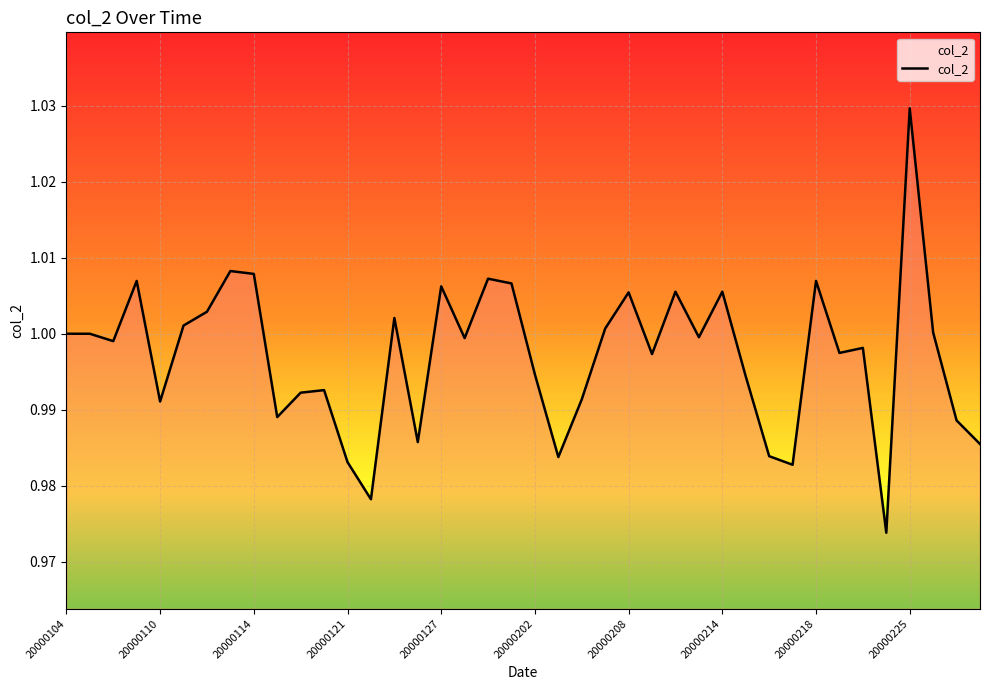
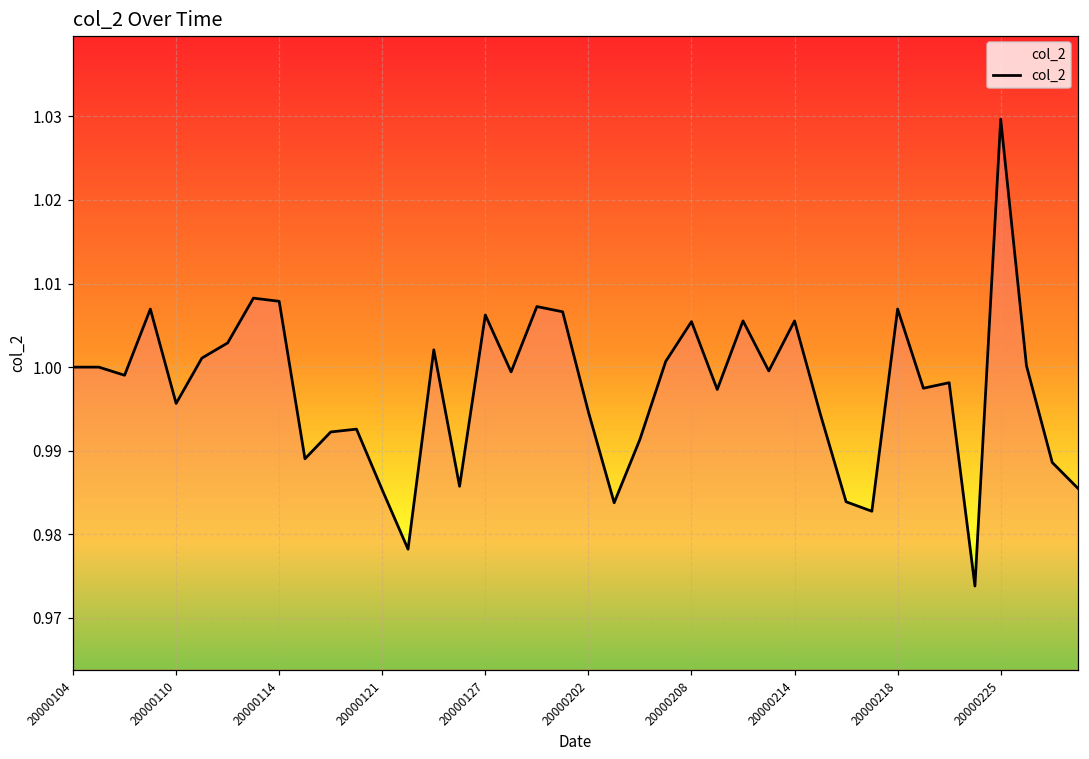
20000110: 0.991 -> 0.996
20000121: 0.983 -> 0.985
